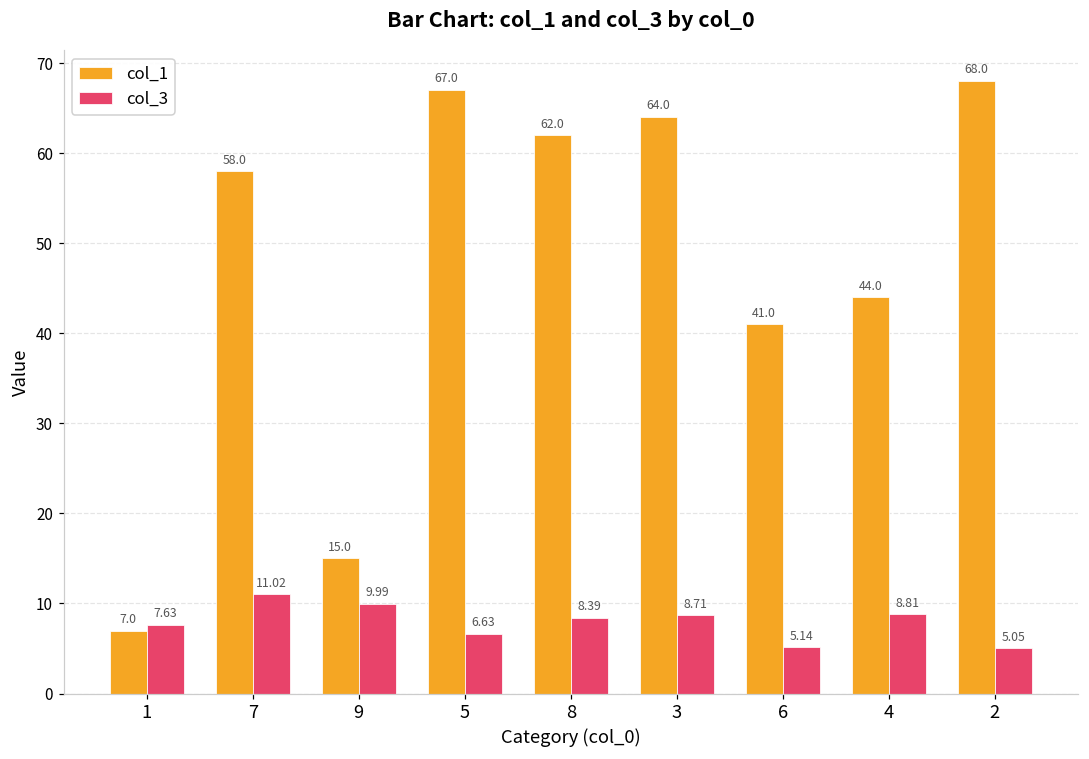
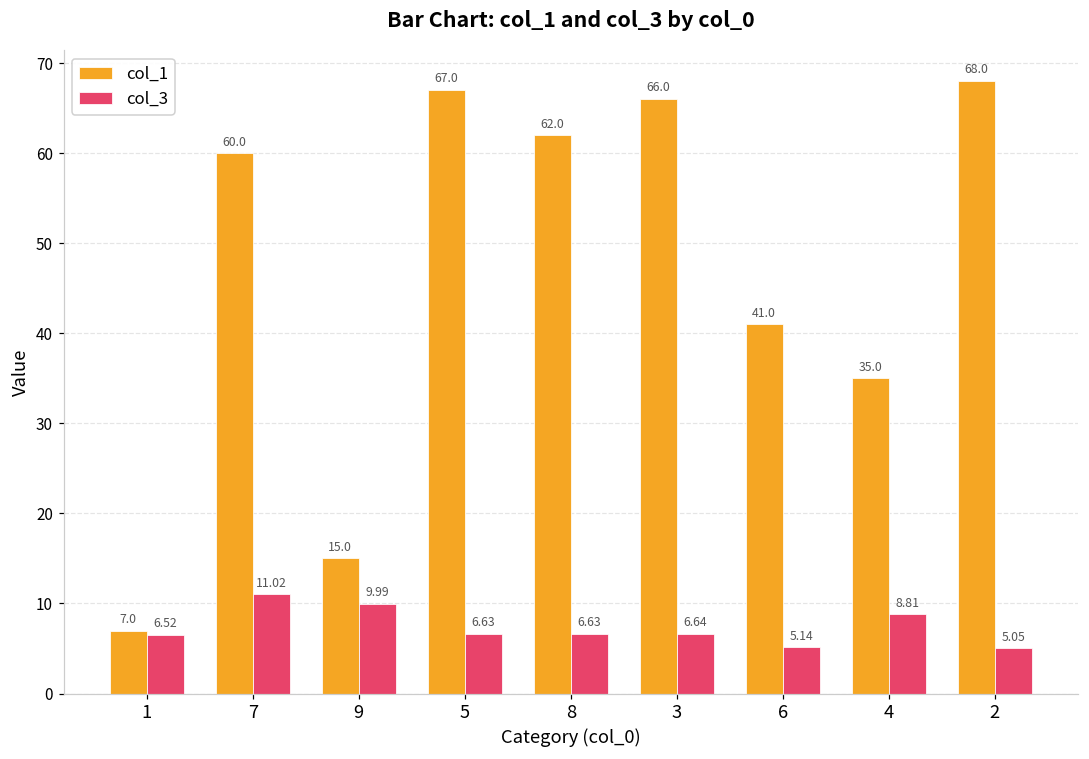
col_3, 1: 7.63 -> 6.52
col_1, 7: 58.0 -> 60.0
col_3, 8: 8.39 -> 6.63
col_1, 3: 64.0 -> 66.0
col_3, 3: 8.71 -> 6.64
col_1, 4: 44.0 -> 35.0
